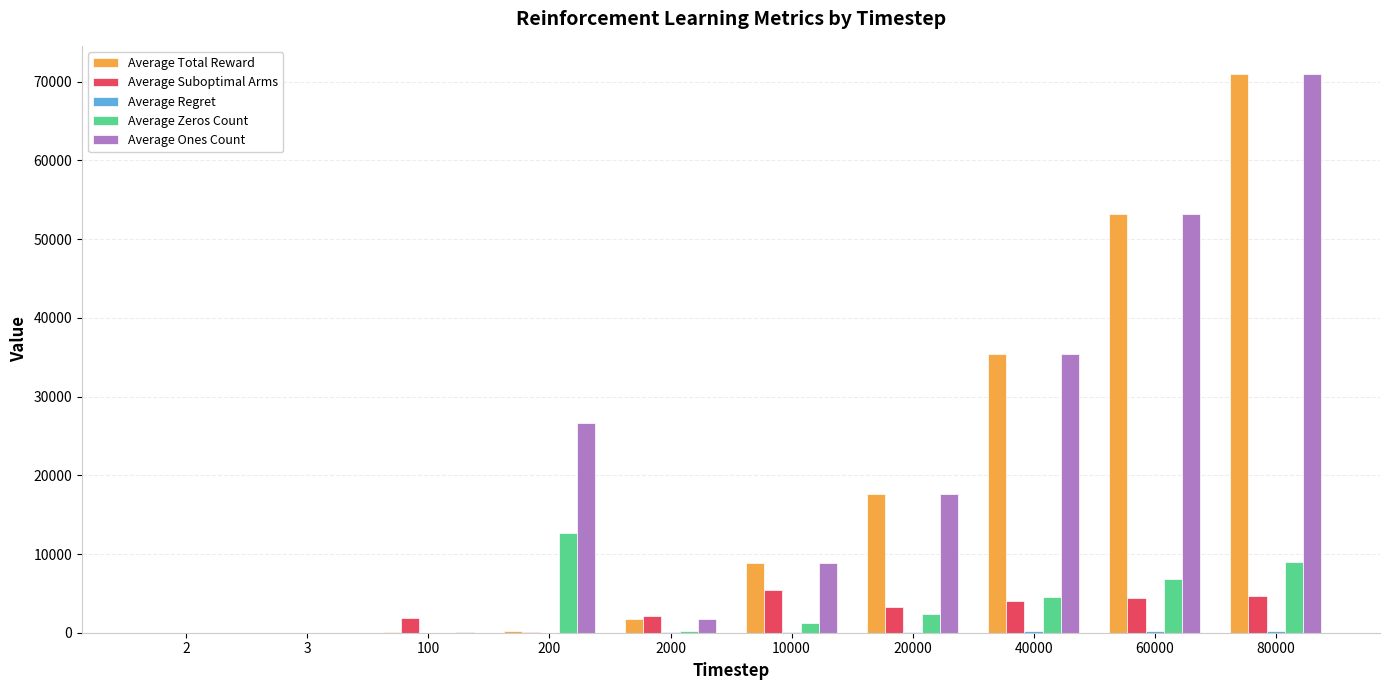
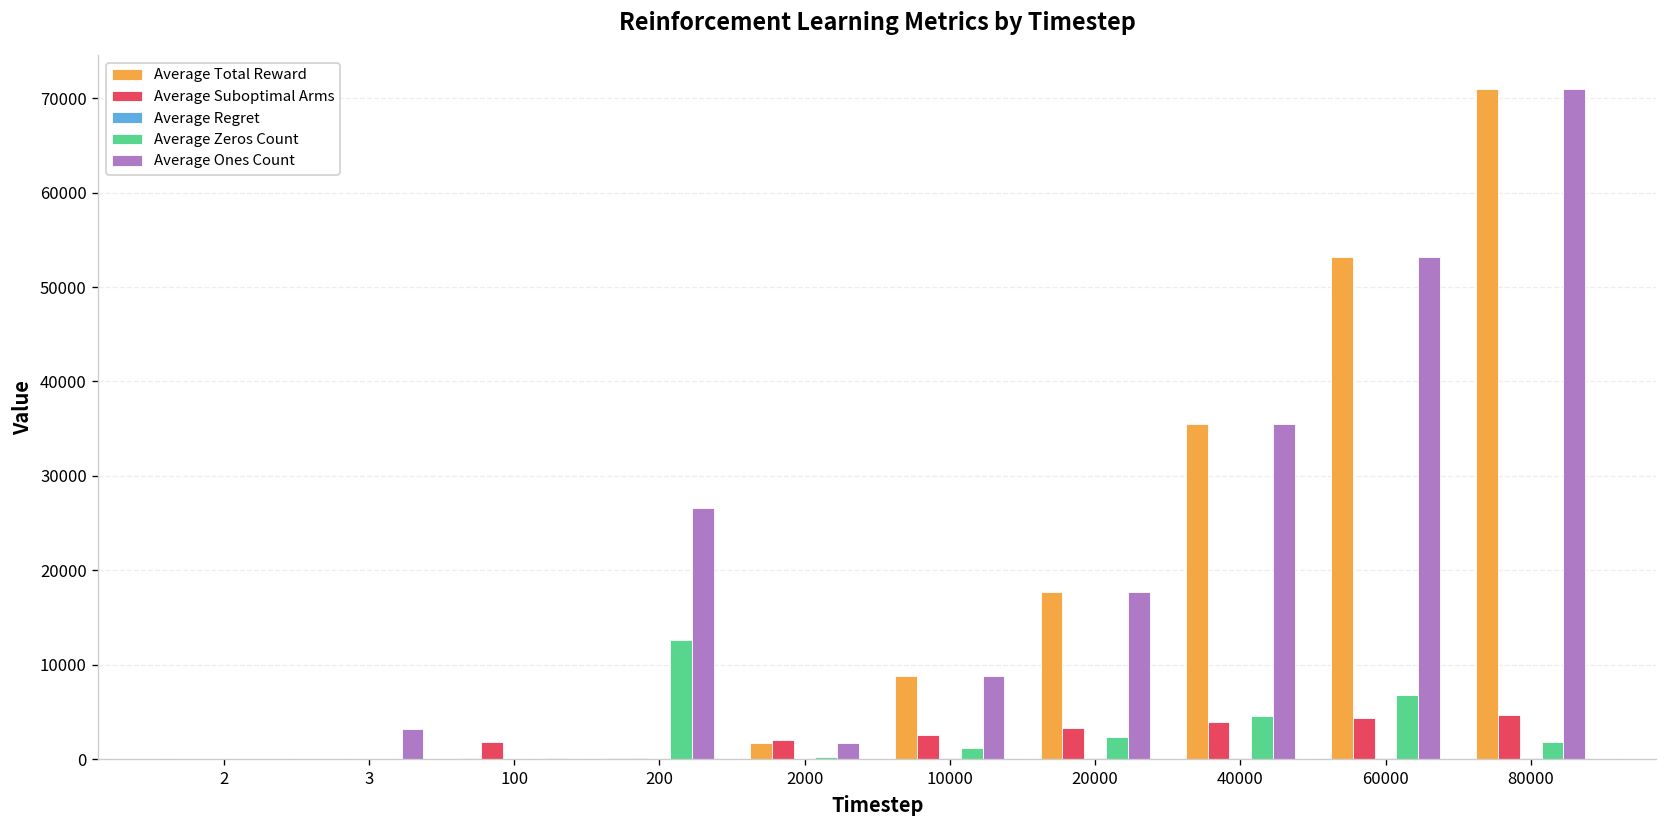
Average Ones Count, 3: 0 -> 3000
Average Suboptimal Arms, 10000: 5000 -> 3000
Average Zeros Count, 80000: 9000 -> 2000
